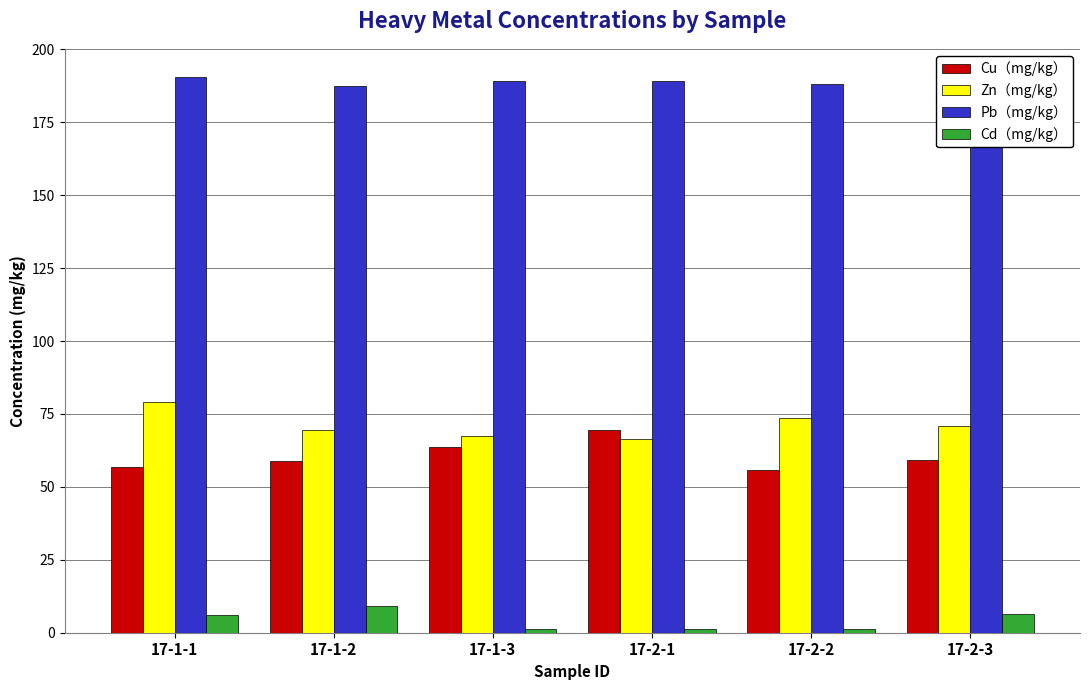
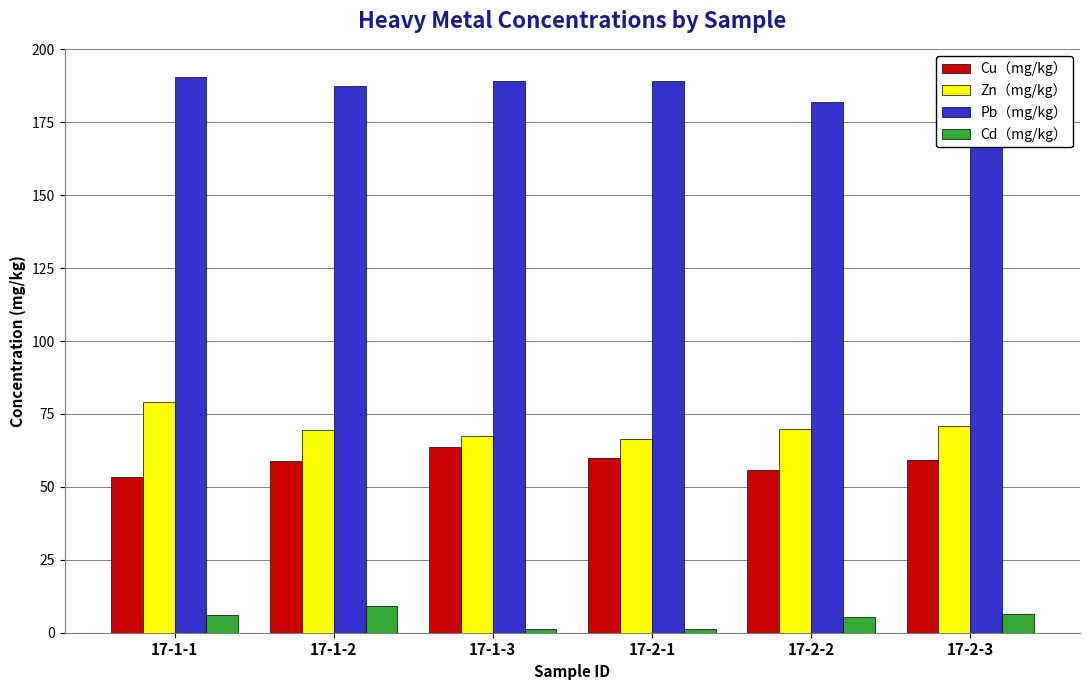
Cu（mg/kg）, 17-1-1: 57 -> 53
Cu（mg/kg）, 17-2-1: 69 -> 60
Zn（mg/kg）, 17-2-2: 73 -> 70
Pb（mg/kg）, 17-2-2: 188 -> 182
Cd（mg/kg）, 17-2-2: 1 -> 5
